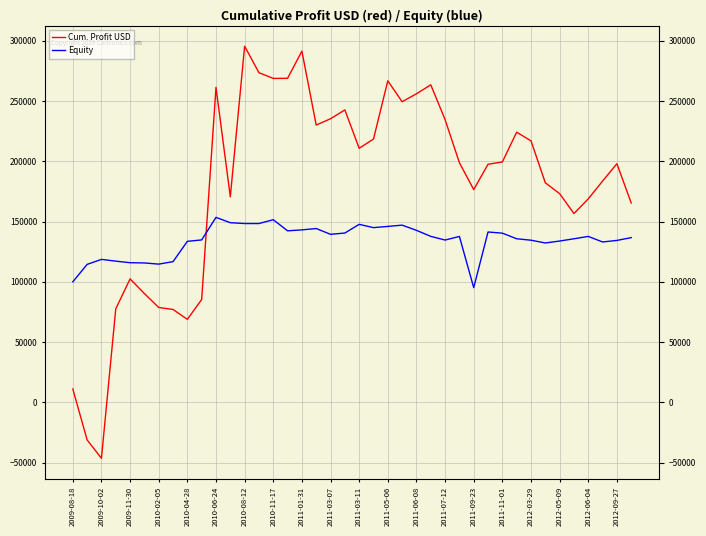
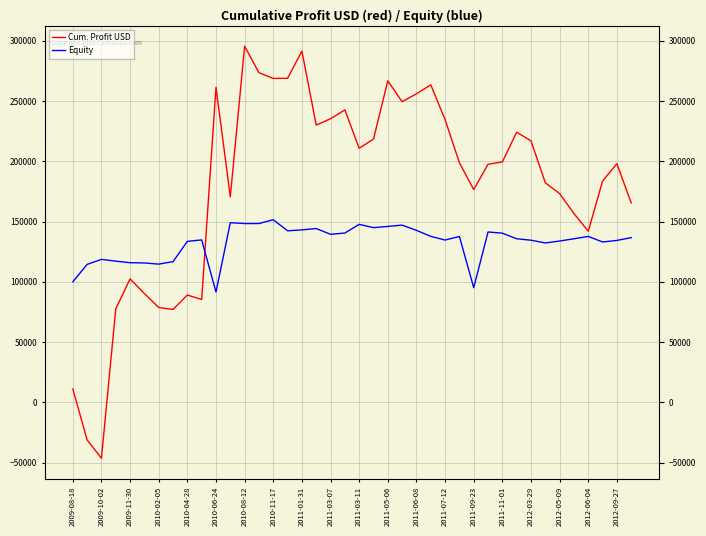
Cum. Profit USD, 2010-04-28: 69000 -> 89000
Equity, 2010-06-24: 153000 -> 92000
Cum. Profit USD, 2012-06-04: 169000 -> 142000
